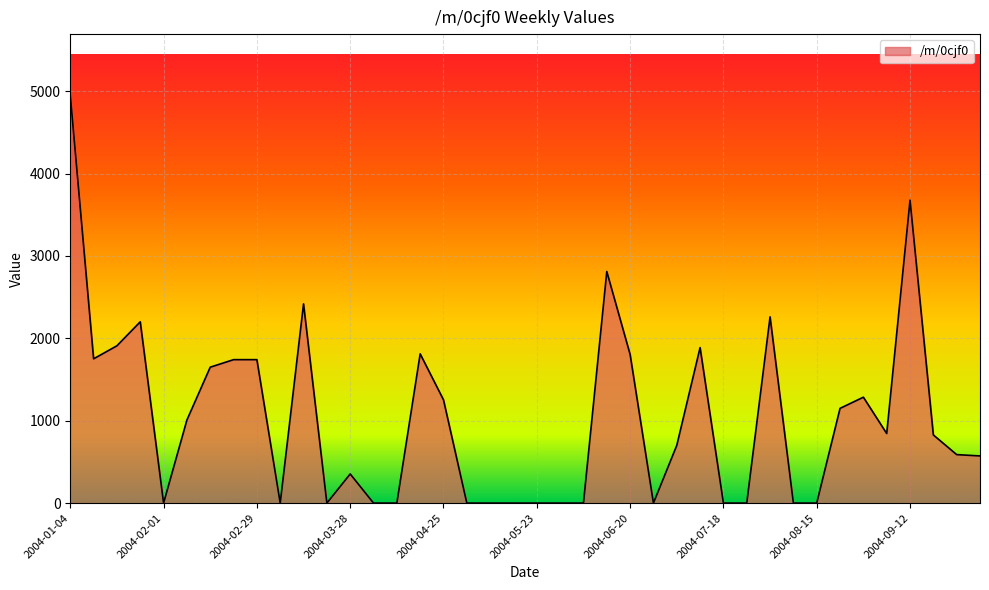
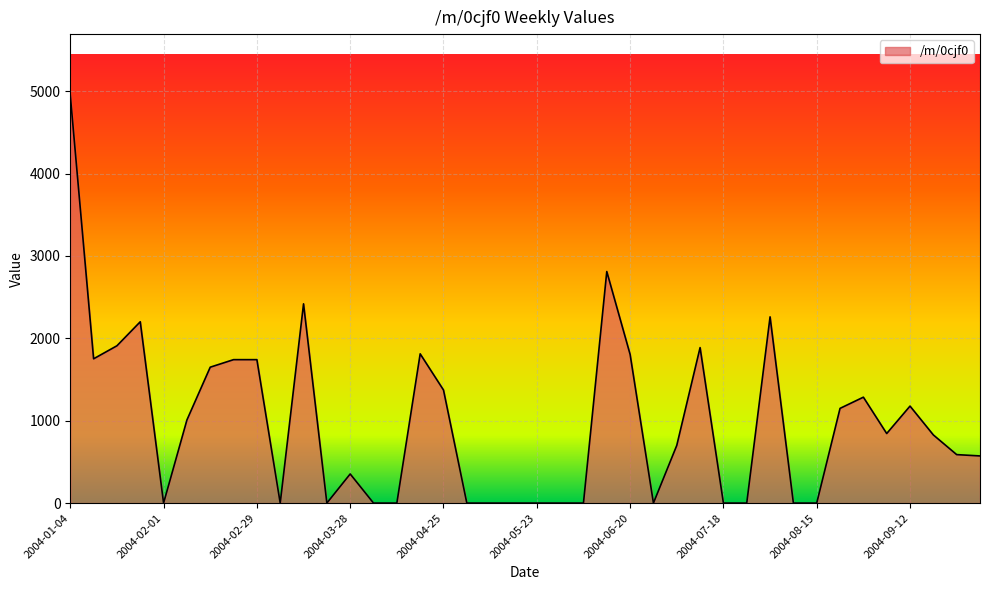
2004-04-25: 1300 -> 1400
2004-09-12: 3700 -> 1200
